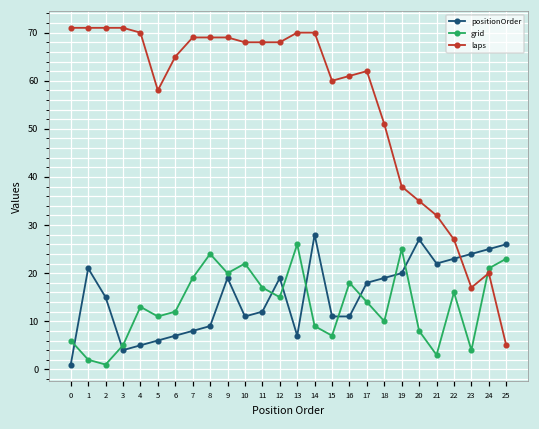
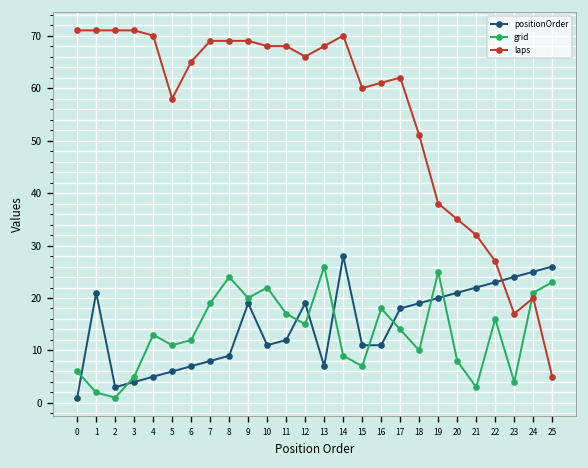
positionOrder, 2: 15 -> 3
laps, 12: 68 -> 66
laps, 13: 70 -> 68
positionOrder, 20: 27 -> 21
